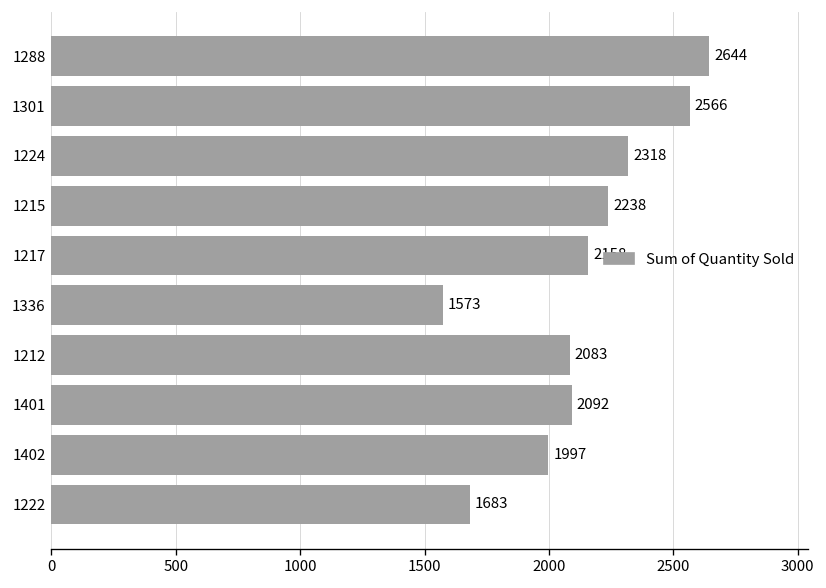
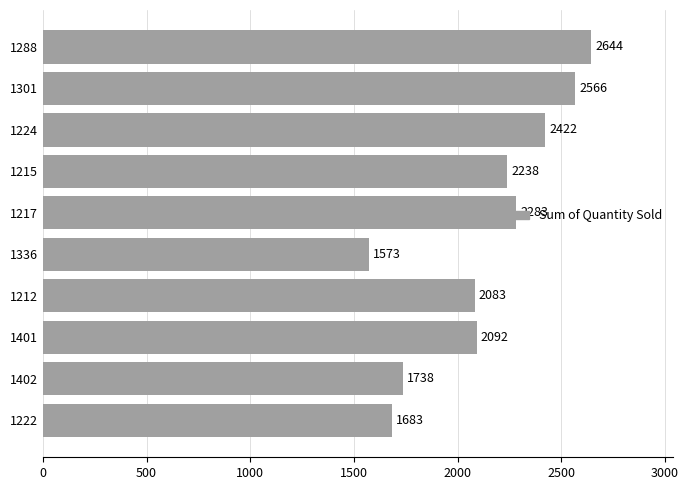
1224: 2318 -> 2422
1217: 2158 -> 2283
1402: 1997 -> 1738
